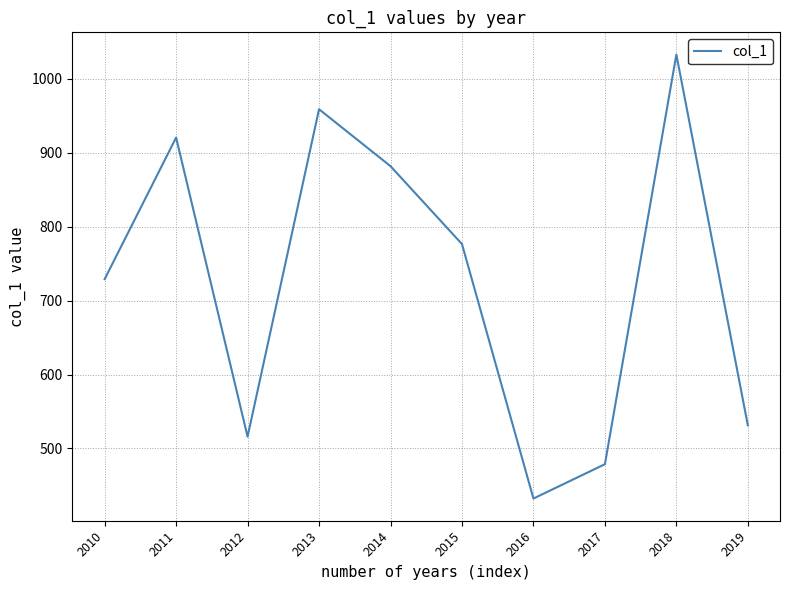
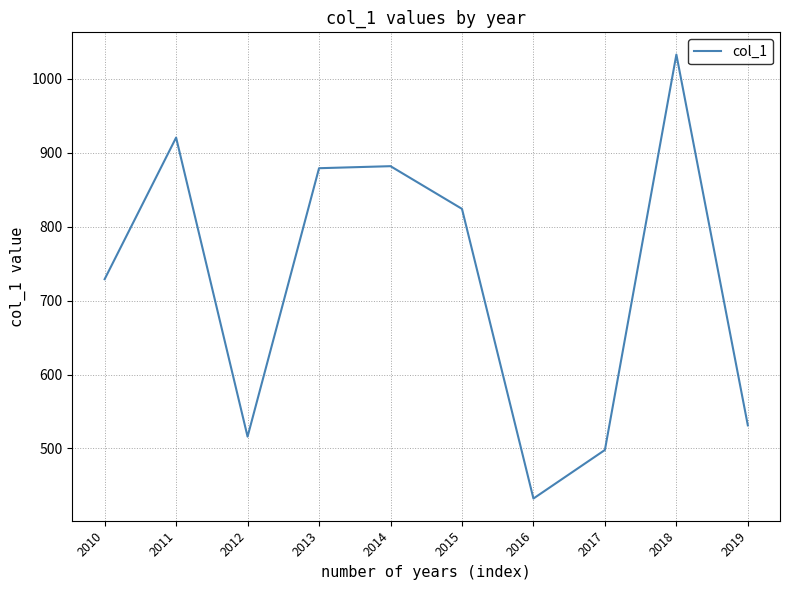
2013: 960 -> 880
2015: 780 -> 820
2017: 480 -> 500
